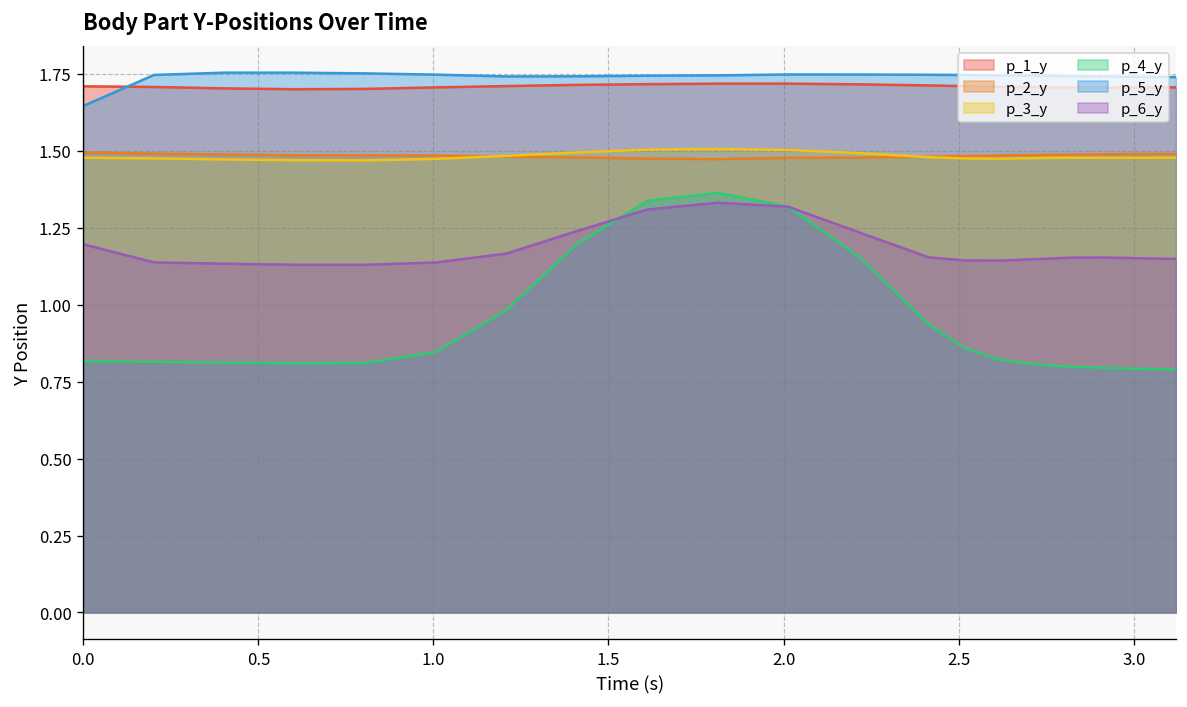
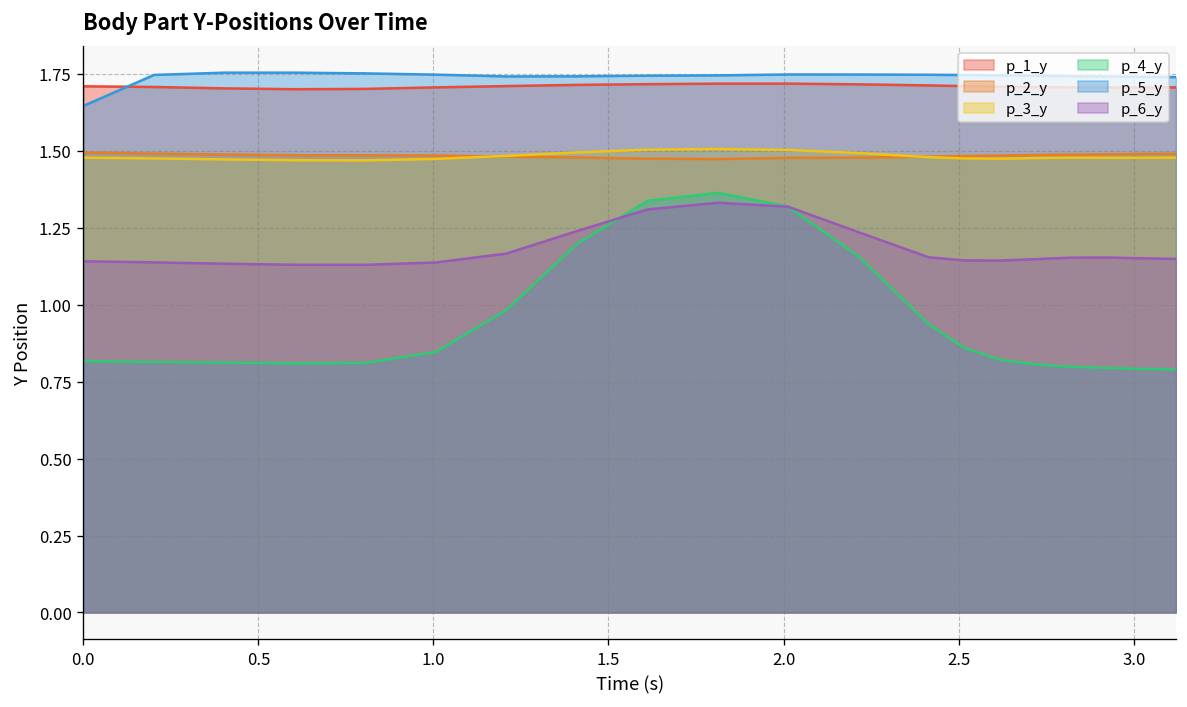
p_6_y, 0.0: 1.20 -> 1.14
